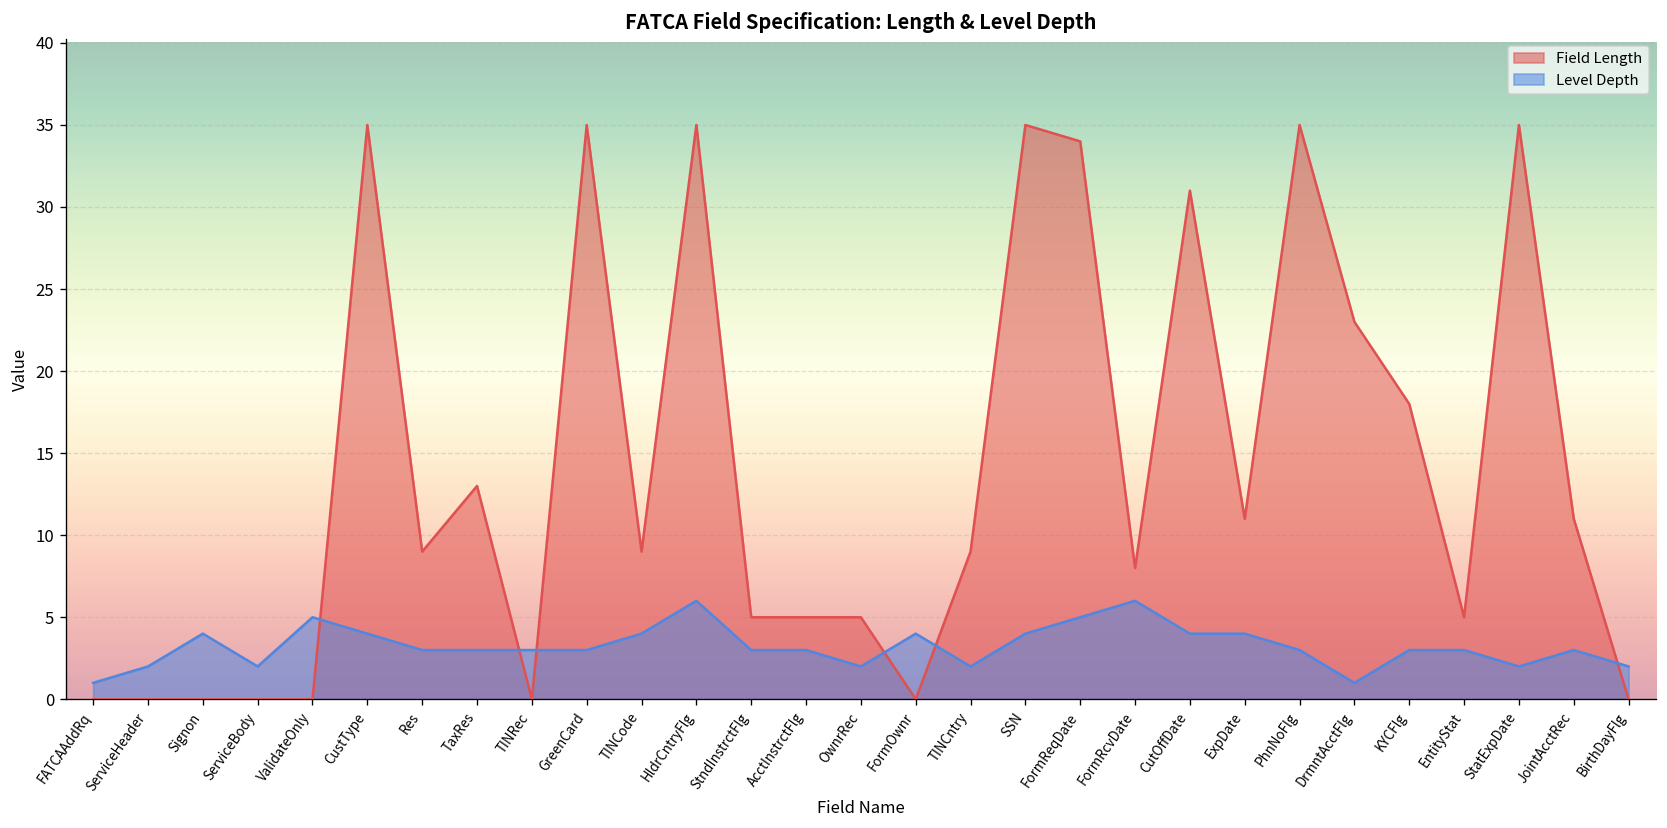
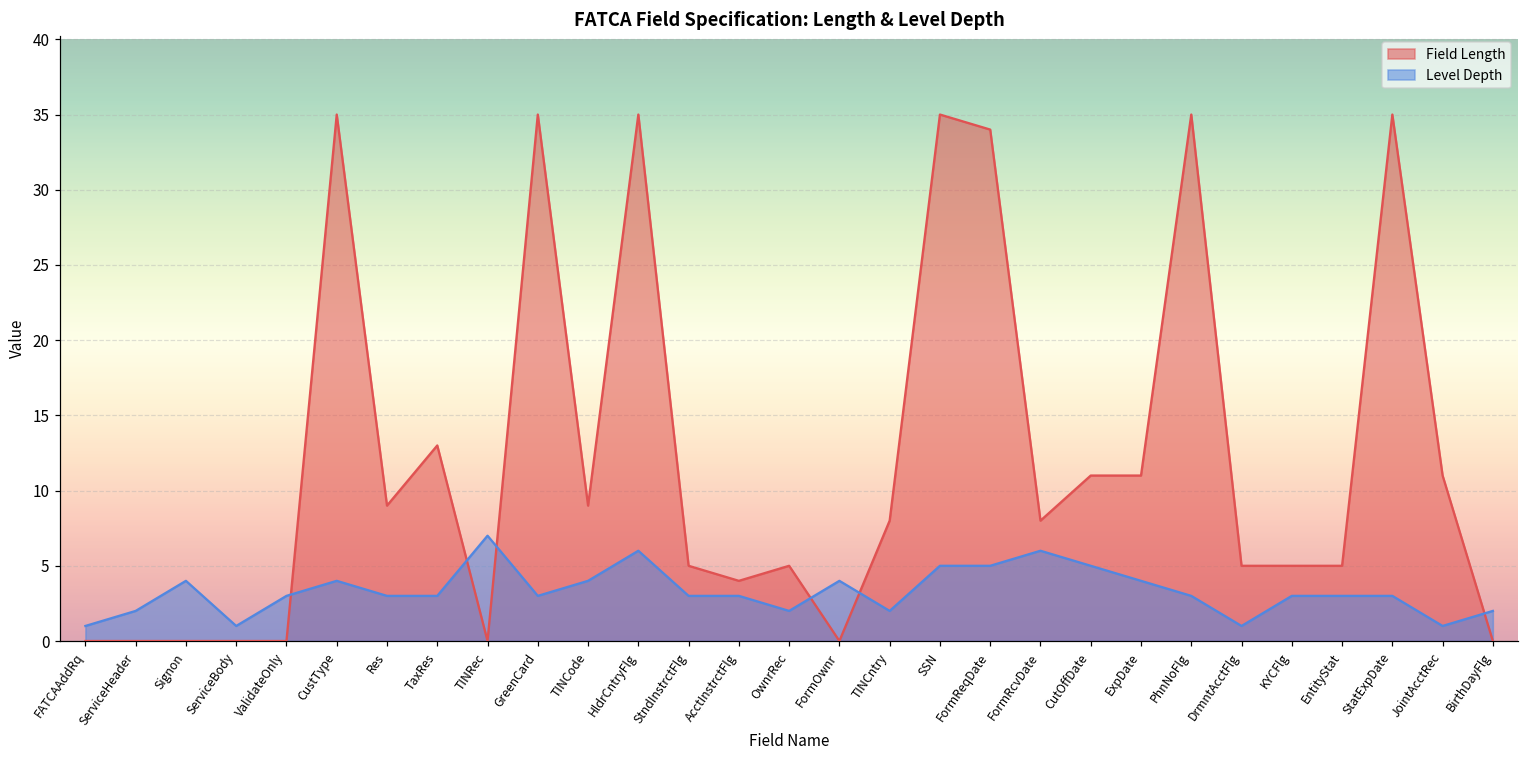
Level Depth, ServiceBody: 2 -> 1
Level Depth, ValidateOnly: 5 -> 3
Level Depth, TINRec: 3 -> 7
Field Length, AcctInstrctFlg: 5 -> 4
Field Length, TINCntry: 9 -> 8
Level Depth, SSN: 4 -> 5
Field Length, CutOffDate: 31 -> 11
Level Depth, CutOffDate: 4 -> 5
Field Length, DrmntAcctFlg: 23 -> 5
Field Length, KYCFlg: 18 -> 5
Level Depth, StatExpDate: 2 -> 3
Level Depth, JointAcctRec: 3 -> 1
